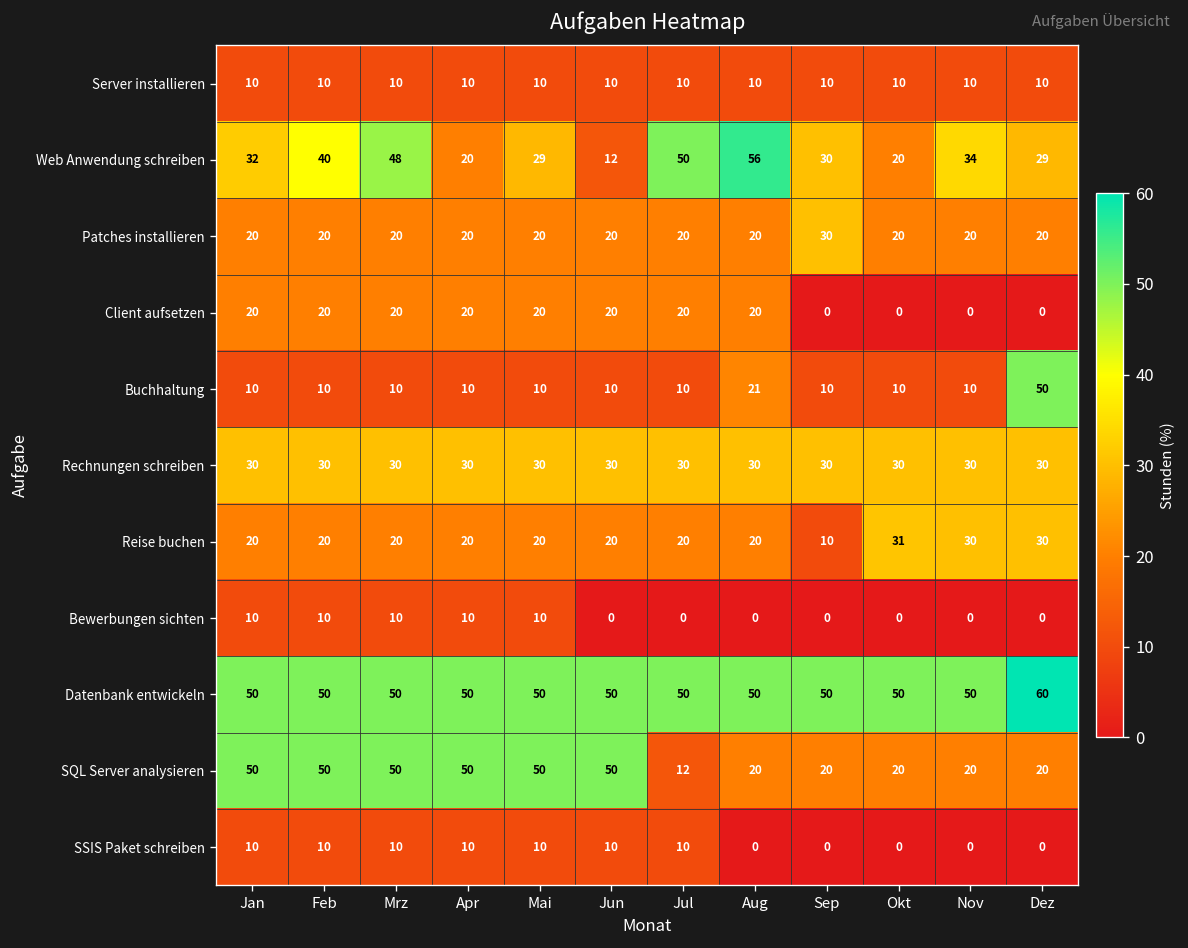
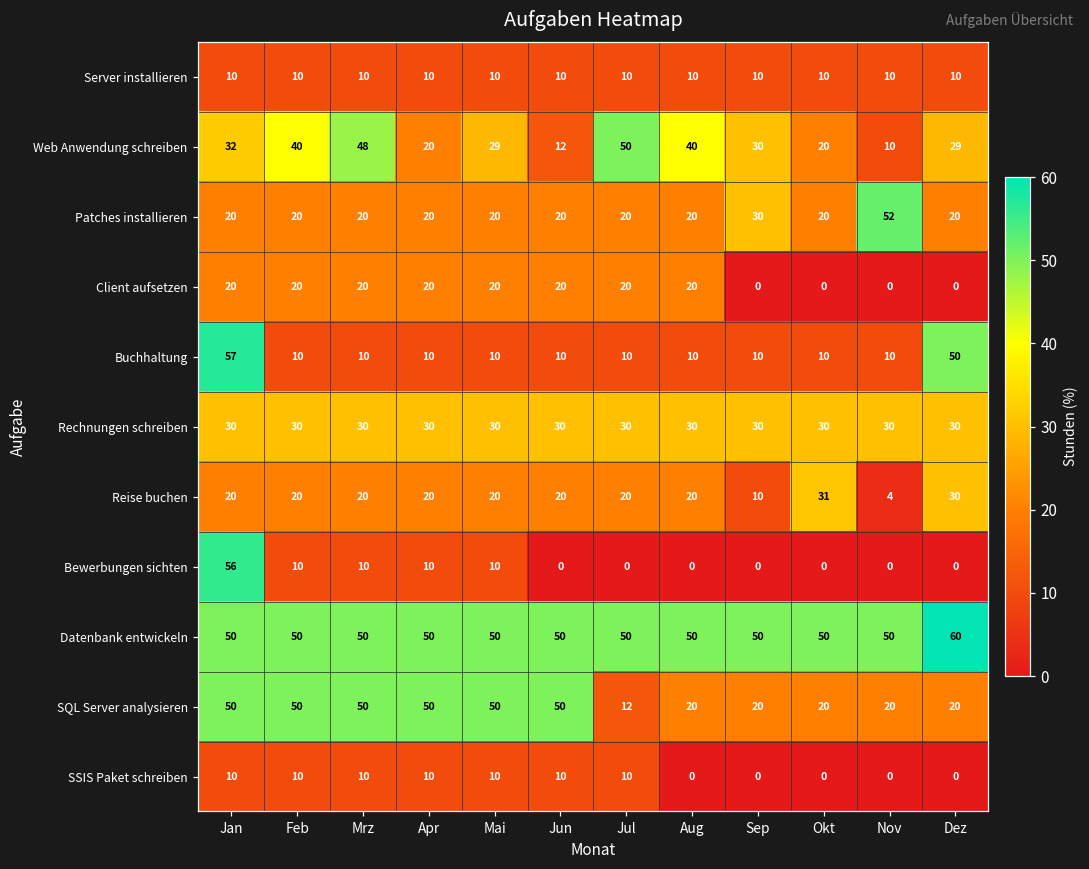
Web Anwendung schreiben, Aug: 56 -> 40
Web Anwendung schreiben, Nov: 34 -> 10
Patches installieren, Nov: 20 -> 52
Buchhaltung, Jan: 10 -> 57
Buchhaltung, Aug: 21 -> 10
Reise buchen, Nov: 30 -> 4
Bewerbungen sichten, Jan: 10 -> 56
